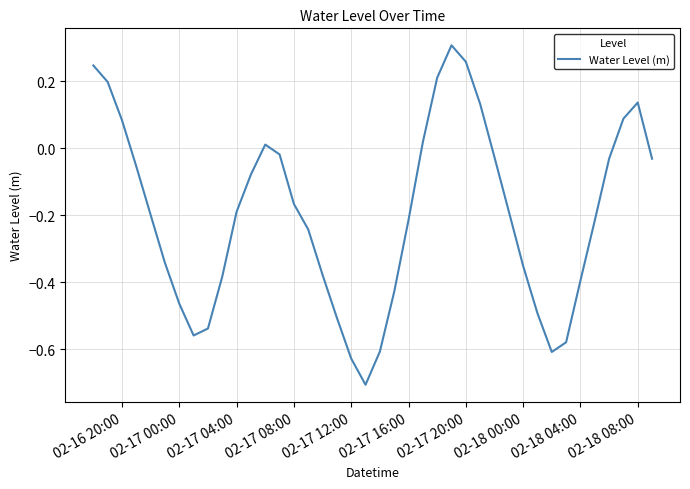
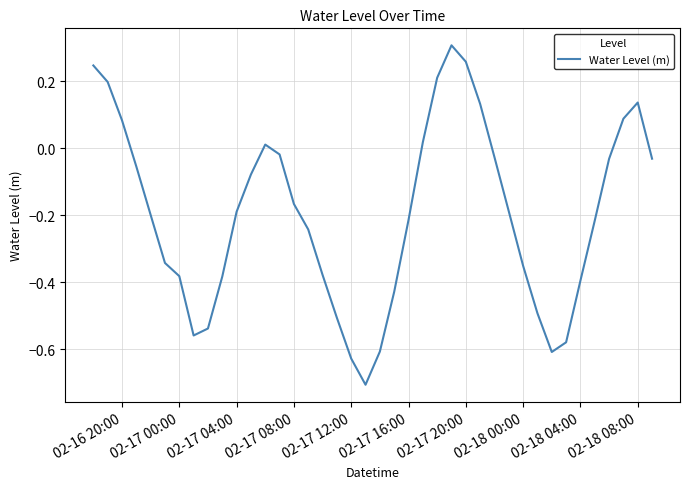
02-17 00:00: -0.46 -> -0.38
